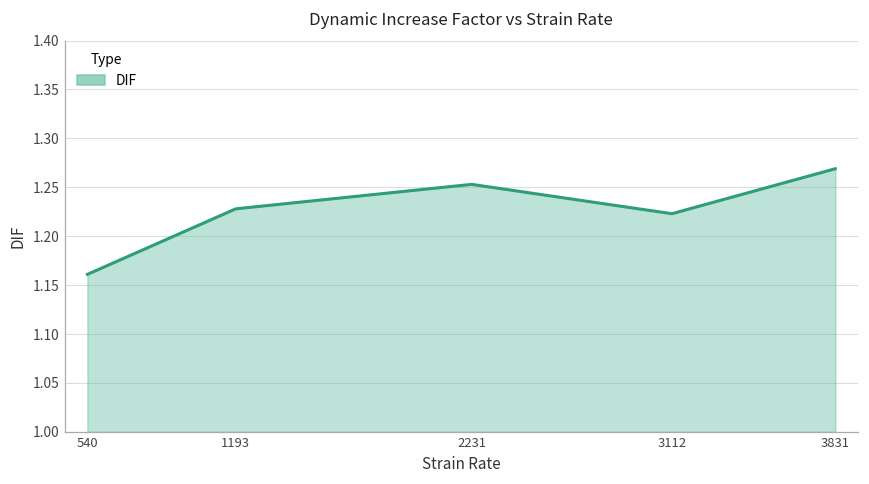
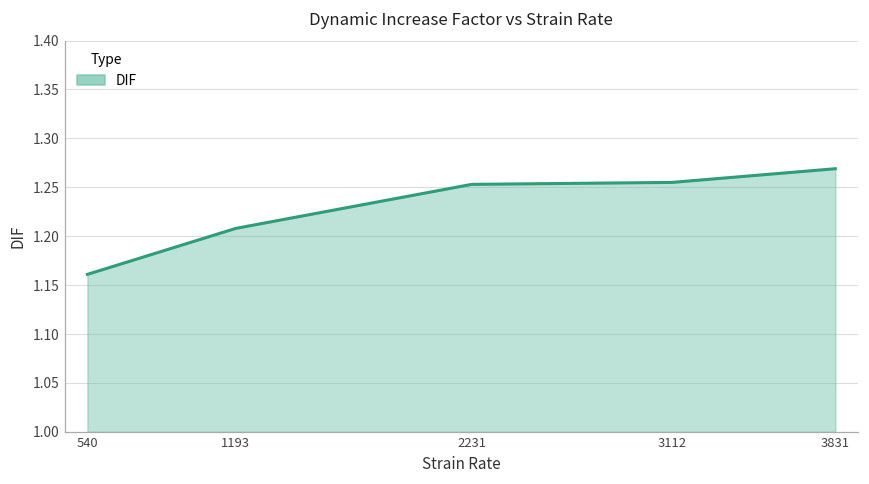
1193: 1.23 -> 1.21
3112: 1.22 -> 1.26
